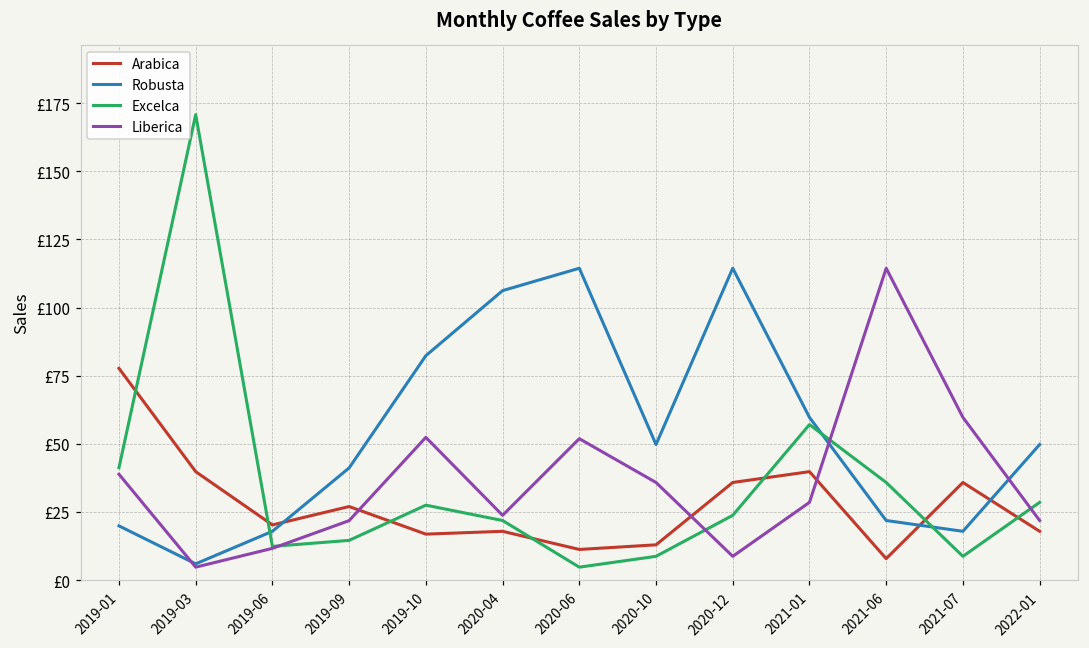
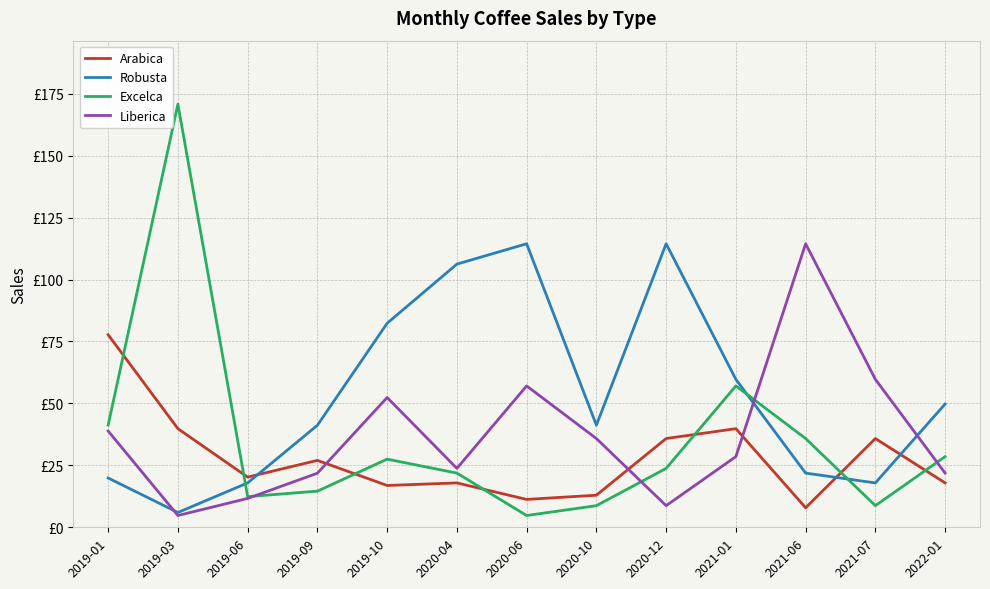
Liberica, 2020-06: £52 -> £57
Robusta, 2020-10: £50 -> £41
